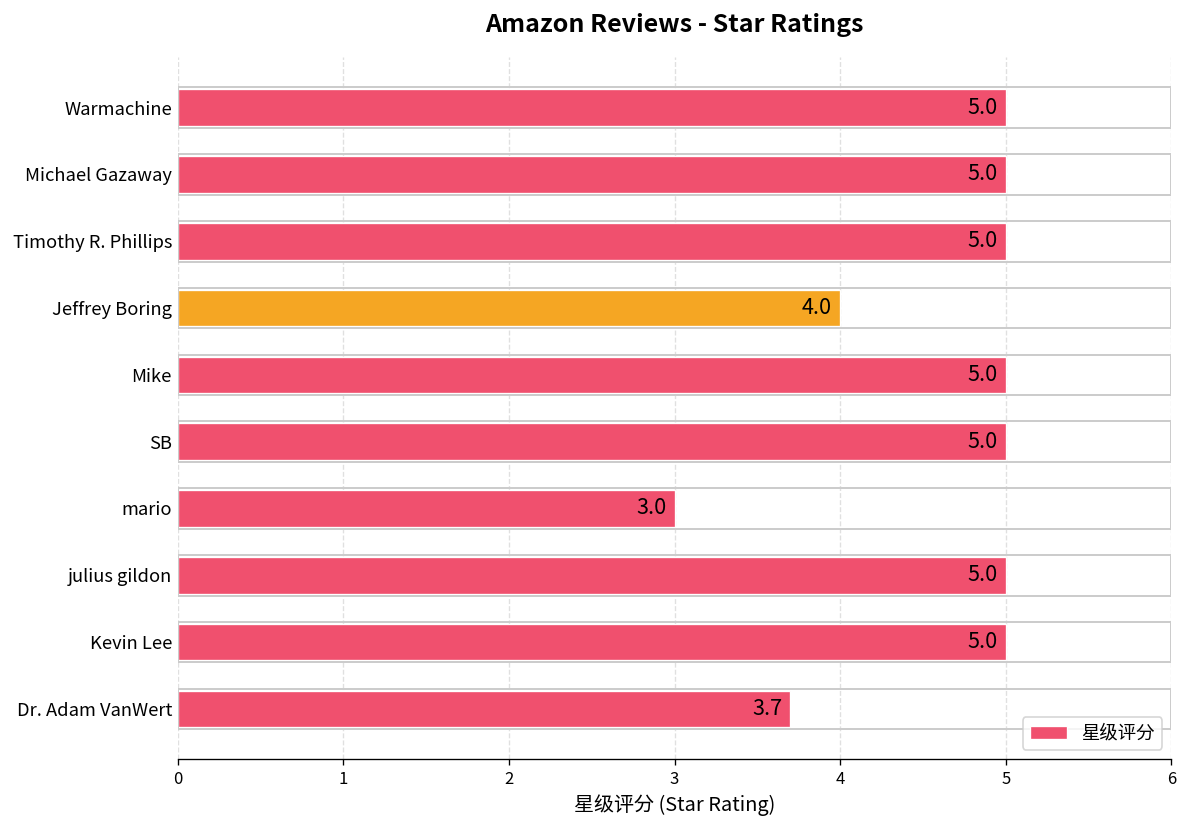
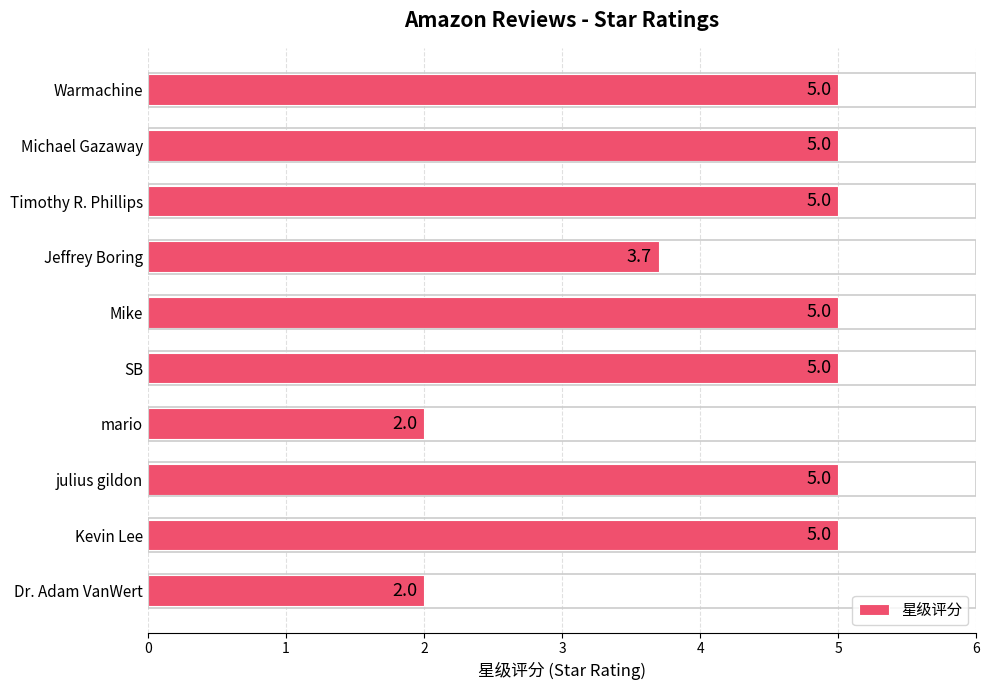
Jeffrey Boring: 4.0 -> 3.7
mario: 3.0 -> 2.0
Dr. Adam VanWert: 3.7 -> 2.0
